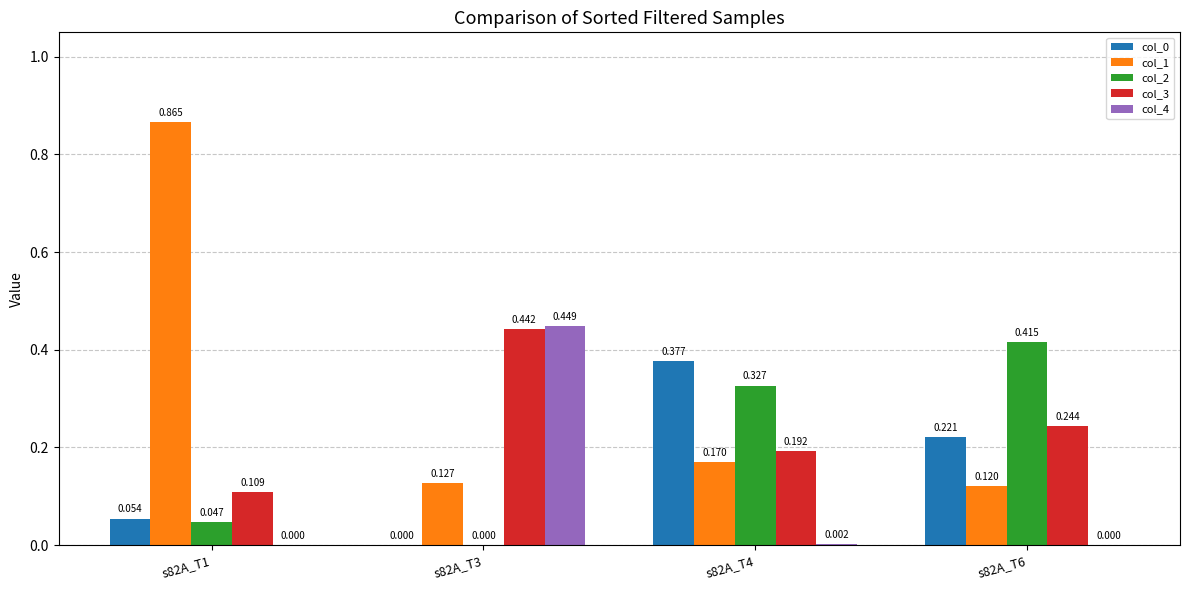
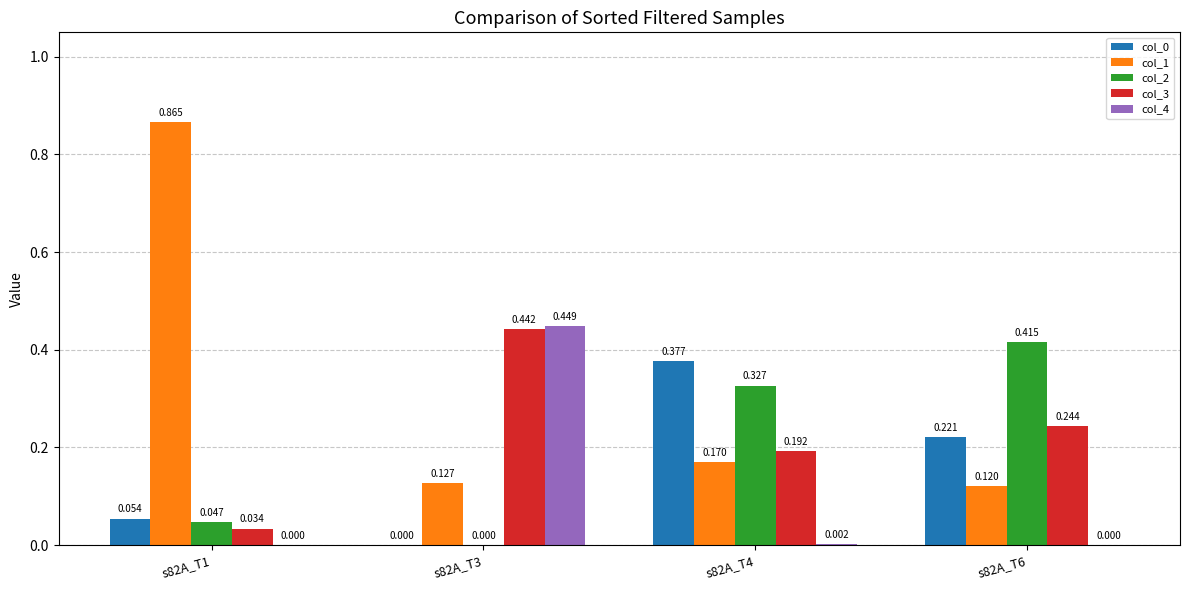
col_3, s82A_T1: 0.109 -> 0.034
